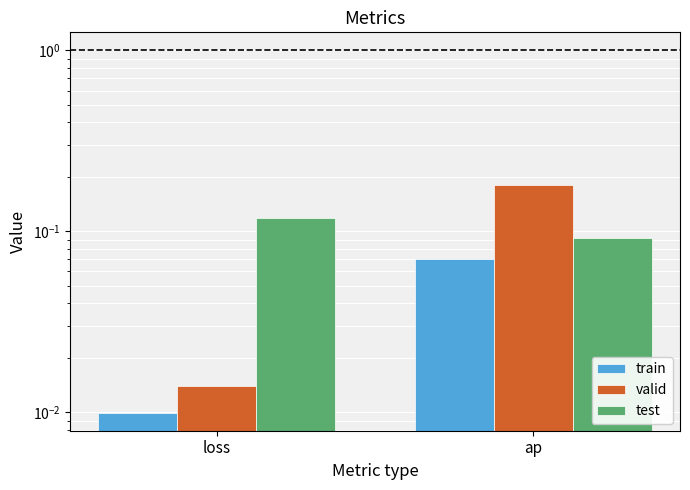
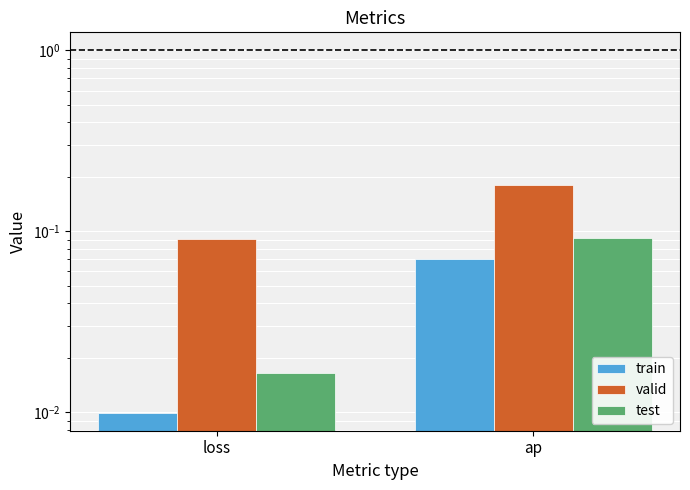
valid, loss: 0.014 -> 0.09
test, loss: 0.12 -> 0.016
